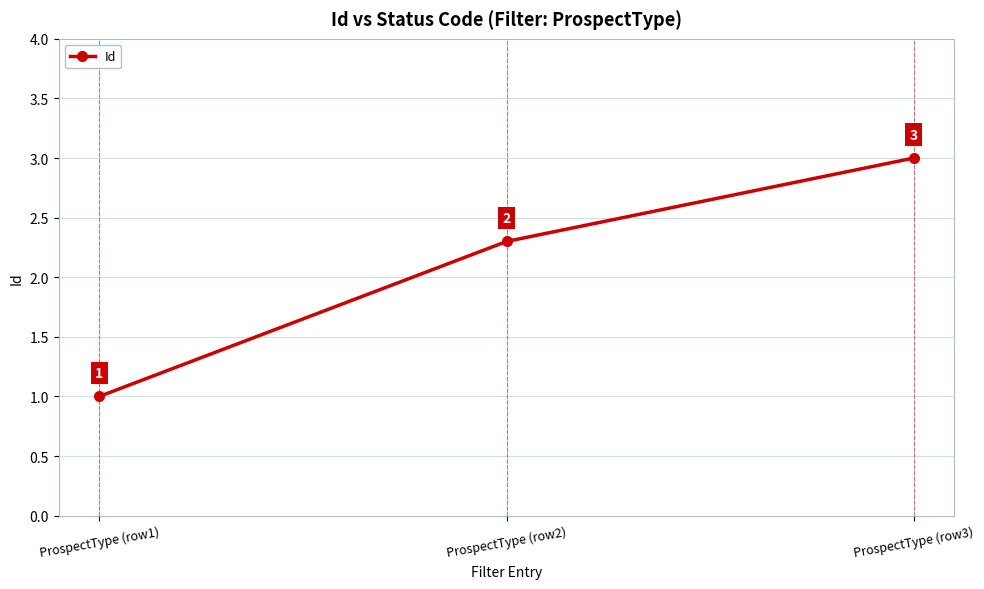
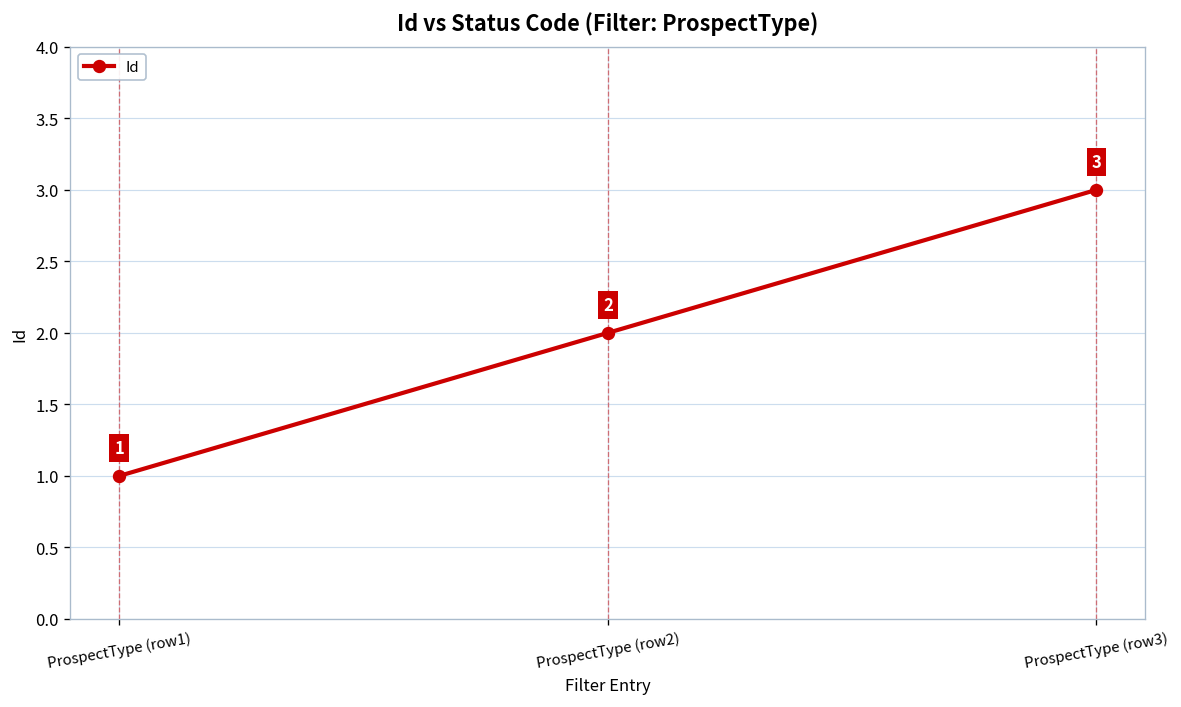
ProspectType (row2): 2.3 -> 2.0
